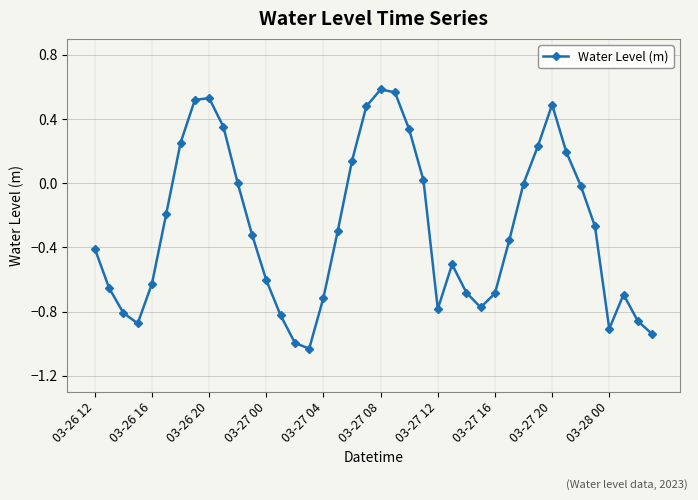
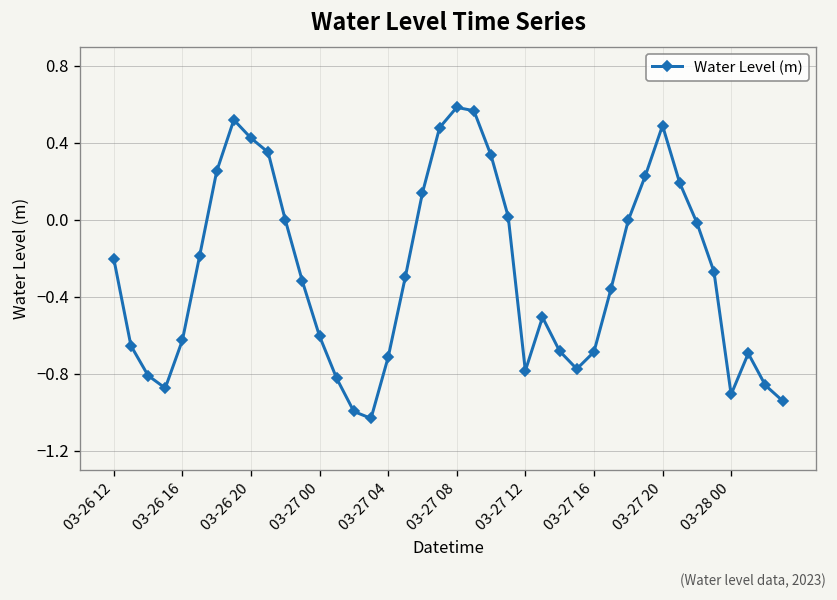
03-26 12: -0.41 -> -0.20
03-26 20: 0.53 -> 0.43
